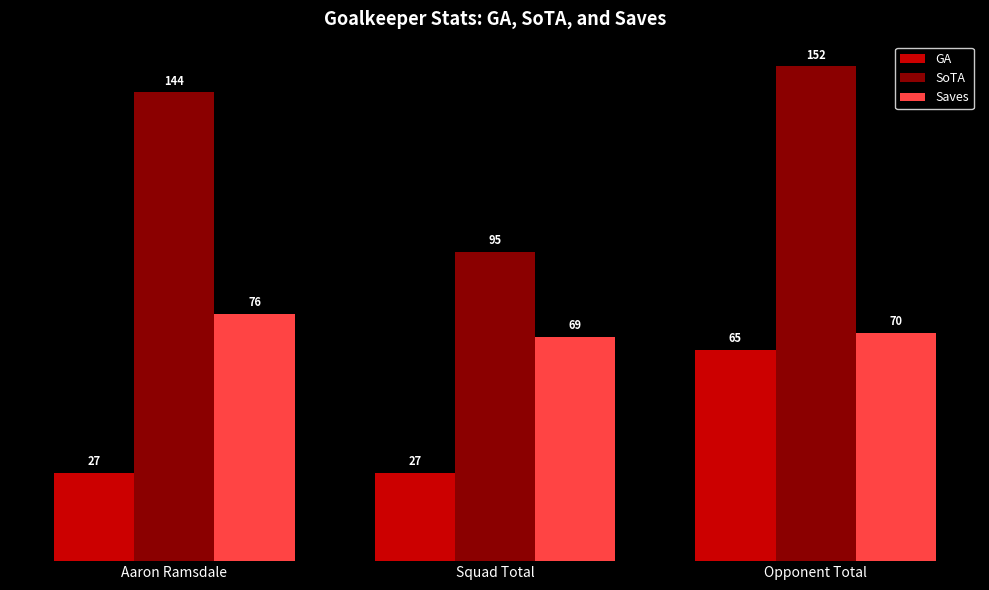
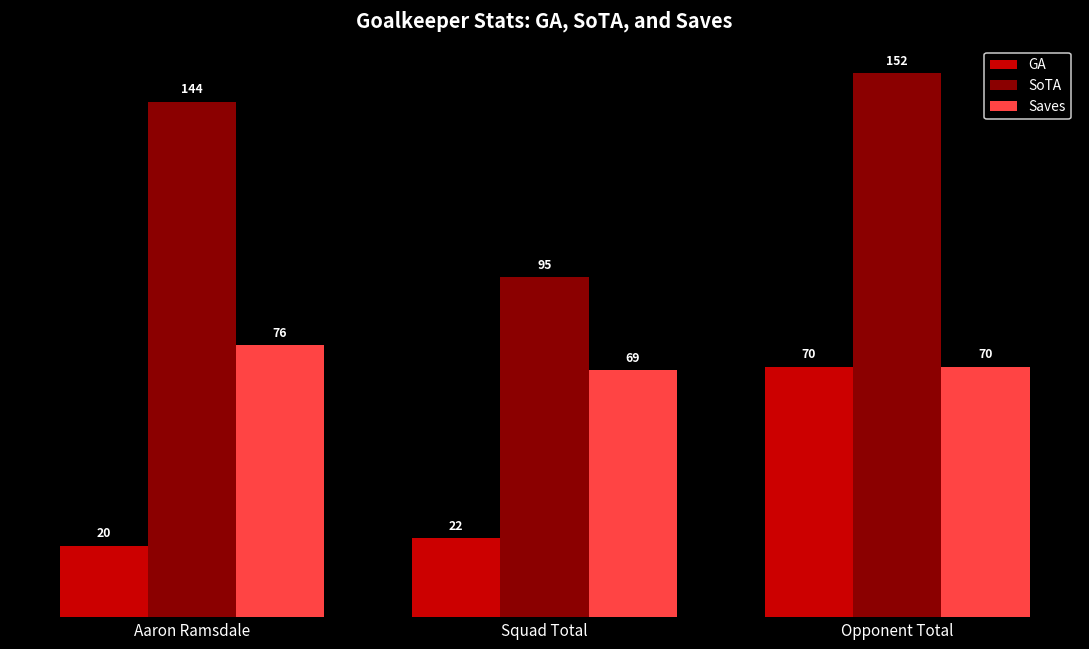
GA, Aaron Ramsdale: 27 -> 20
GA, Squad Total: 27 -> 22
GA, Opponent Total: 65 -> 70
